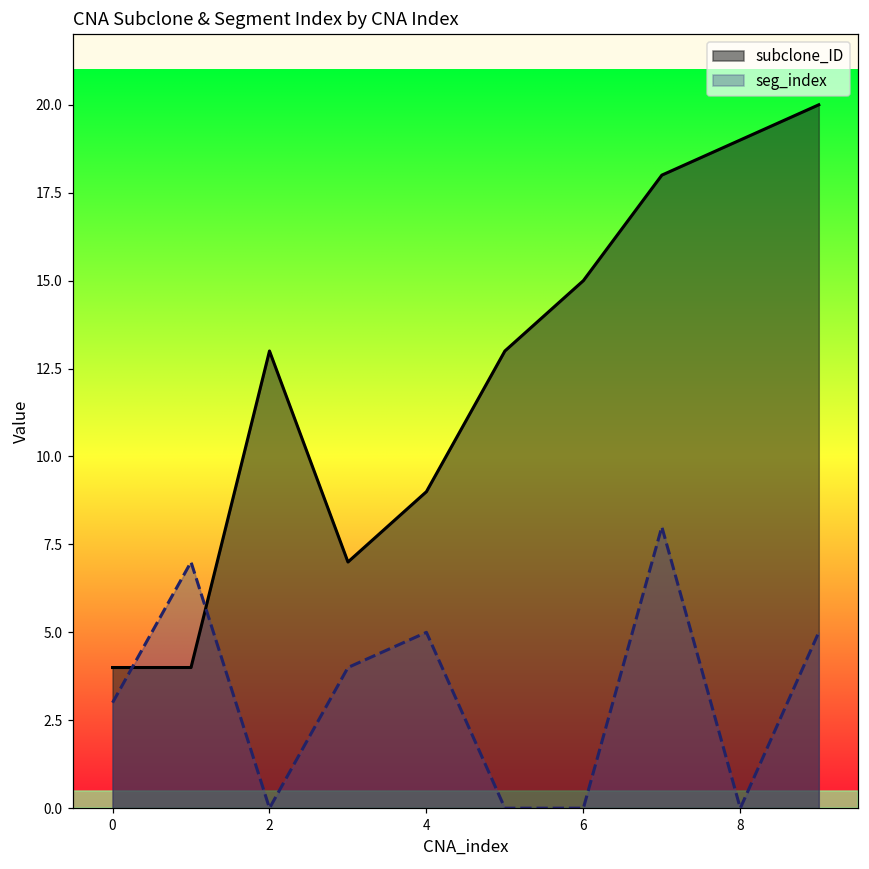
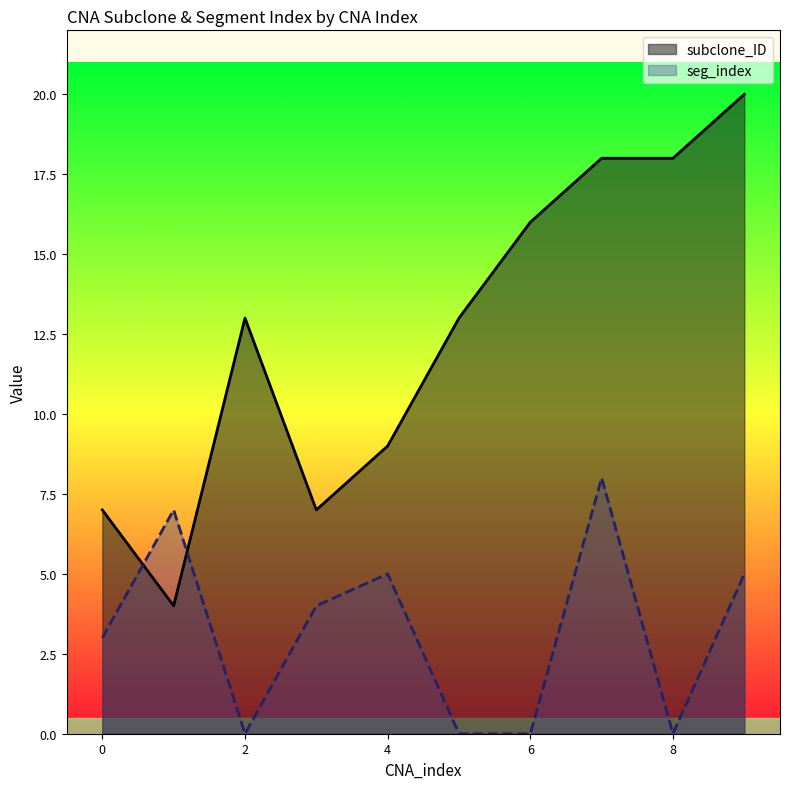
subclone_ID, 0: 4 -> 7
subclone_ID, 6: 15 -> 16
subclone_ID, 8: 19 -> 18
